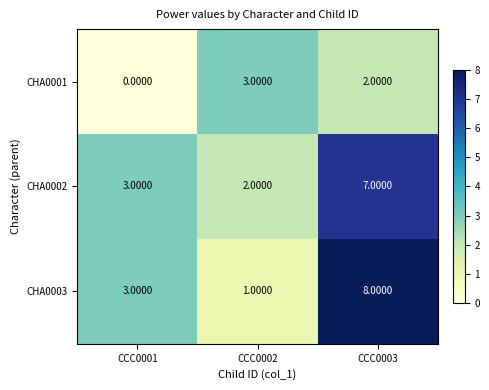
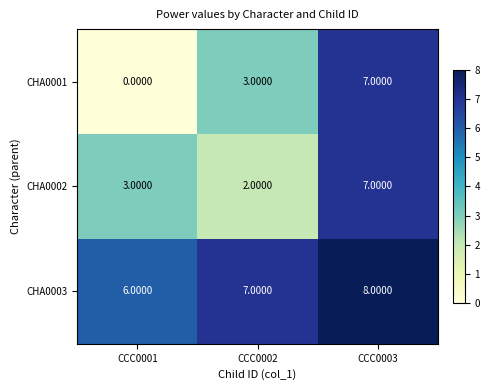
CHA0001, CCC0003: 2.0000 -> 7.0000
CHA0003, CCC0001: 3.0000 -> 6.0000
CHA0003, CCC0002: 1.0000 -> 7.0000
